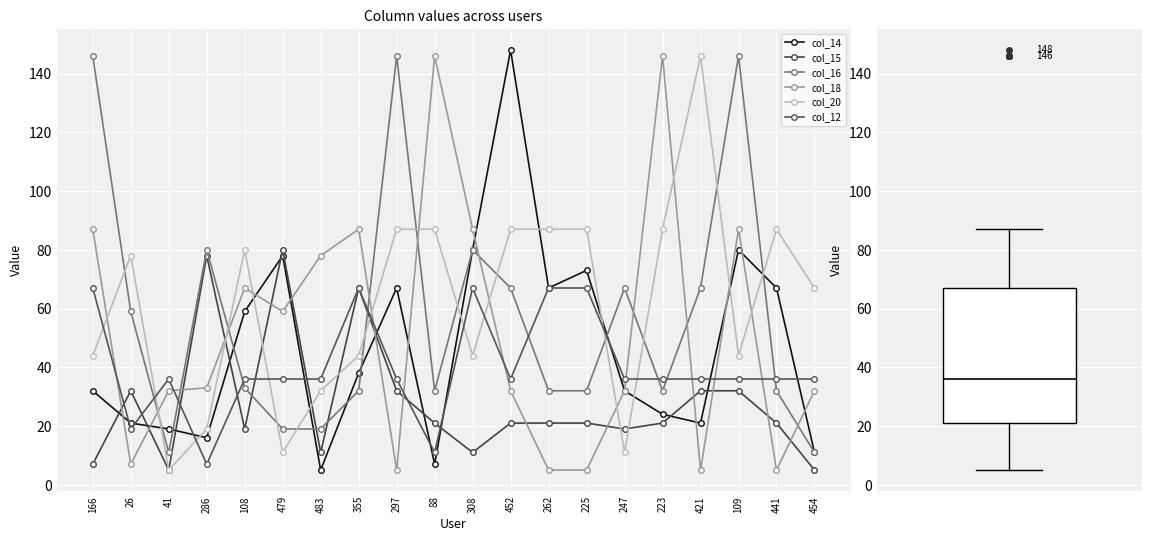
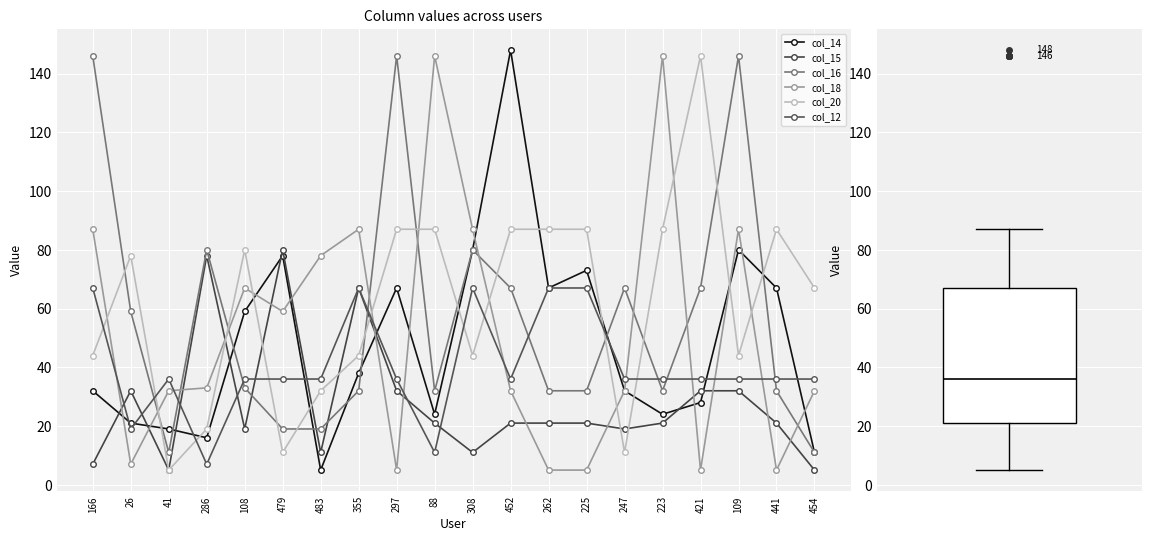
Column values across users, col_14, 88: 7 -> 24
Column values across users, col_14, 421: 21 -> 28
